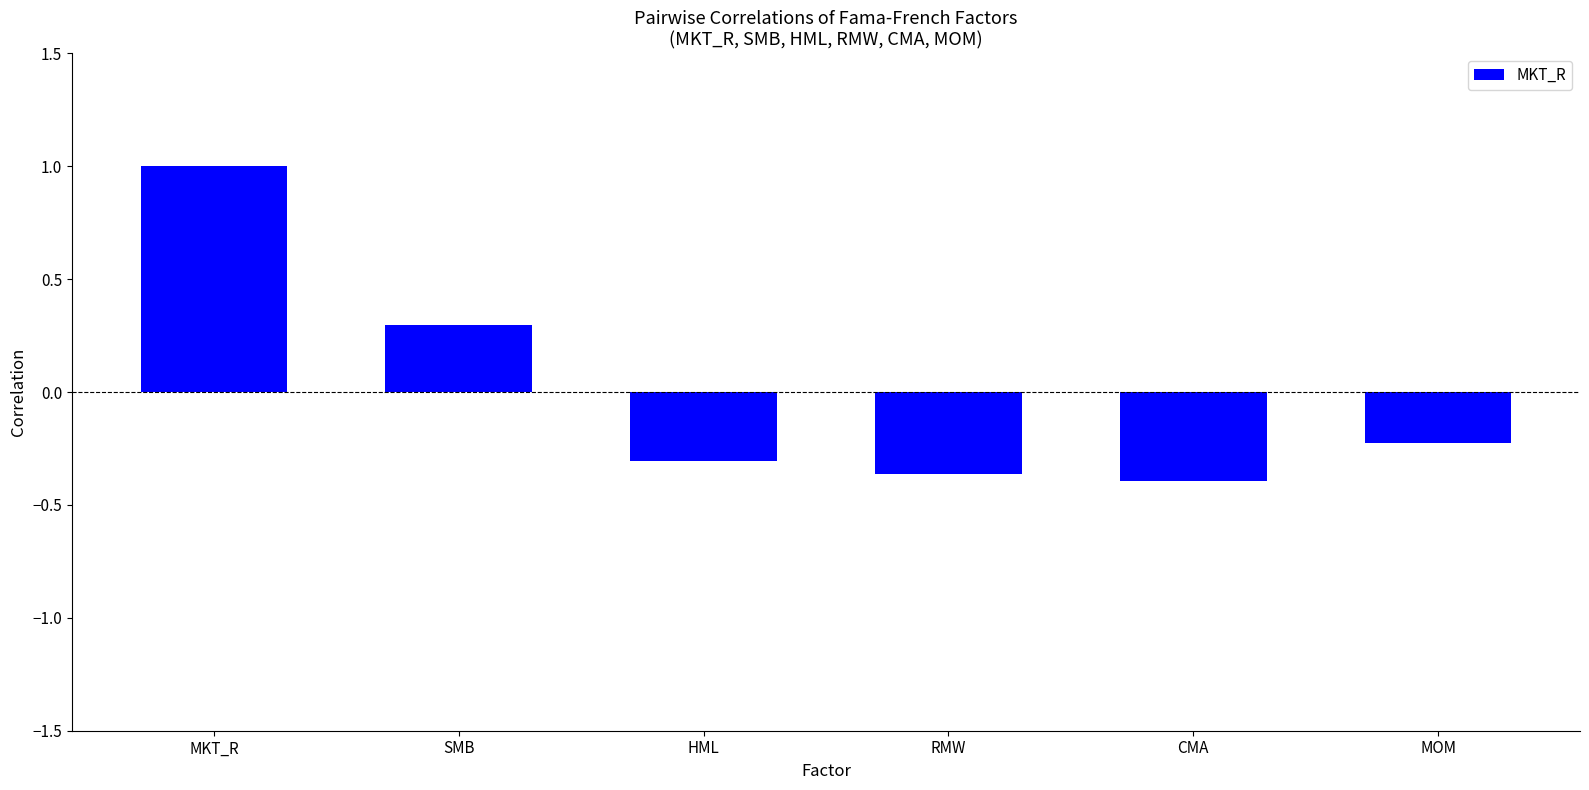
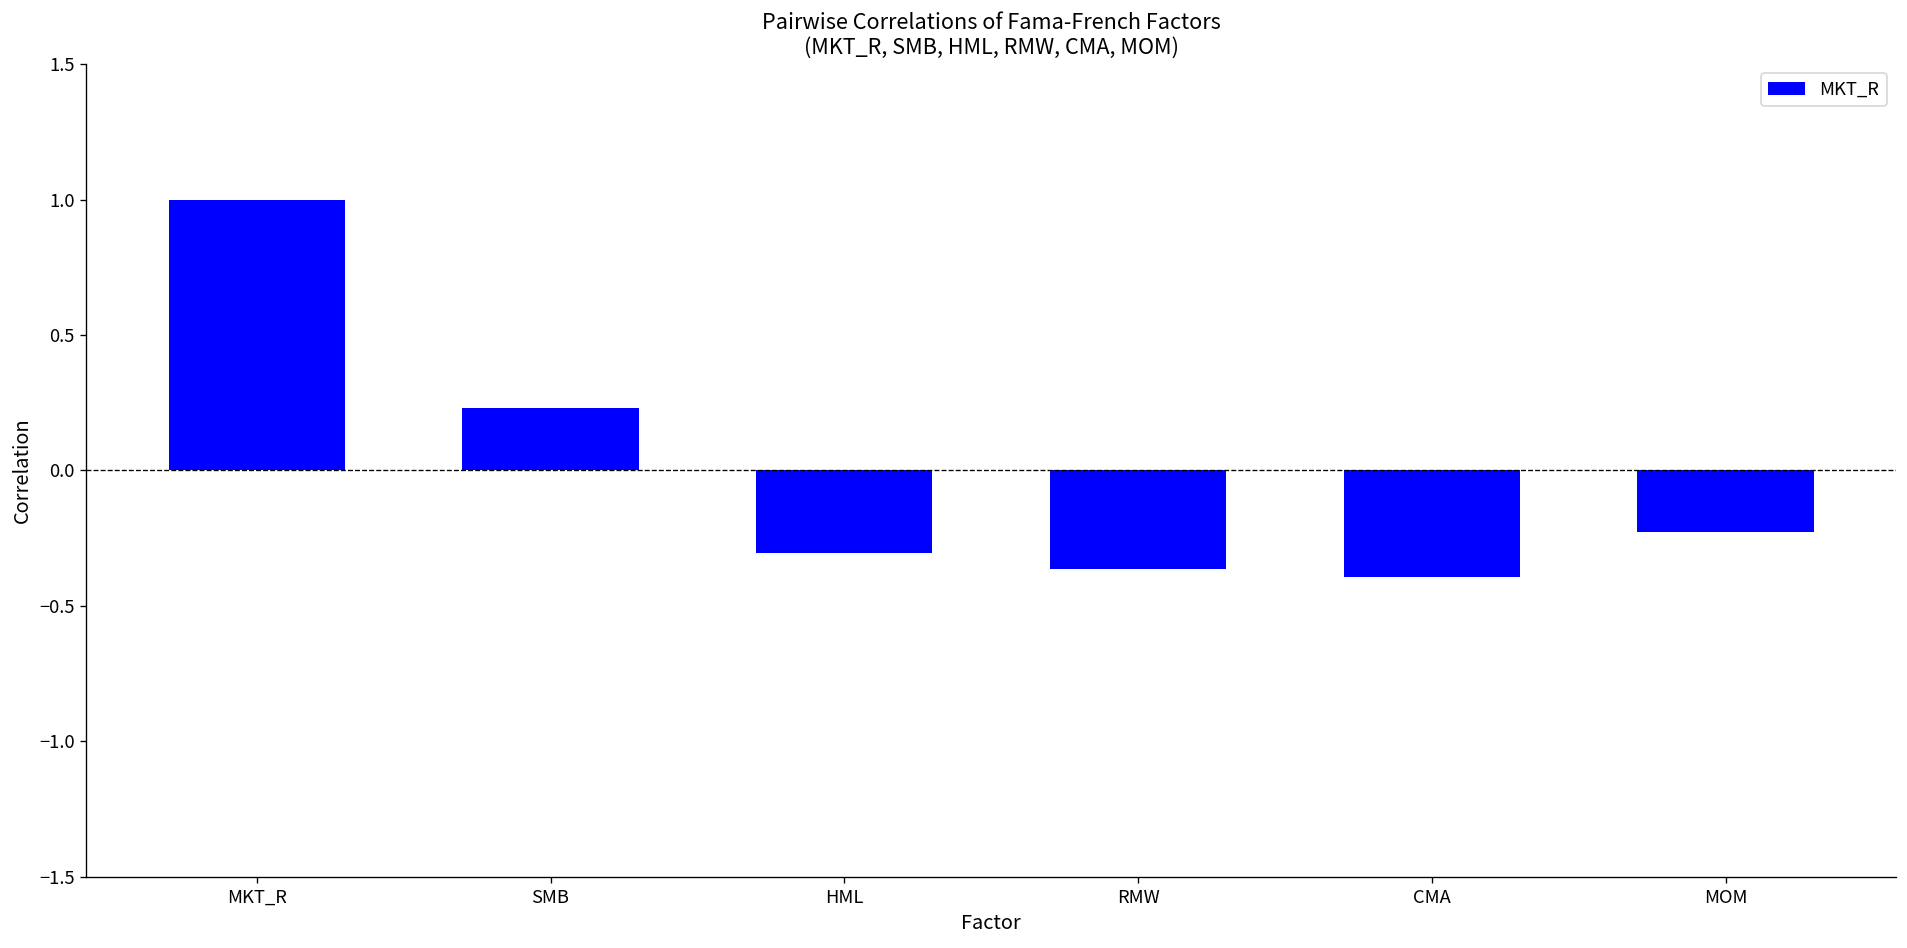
SMB: 0.29 -> 0.23
